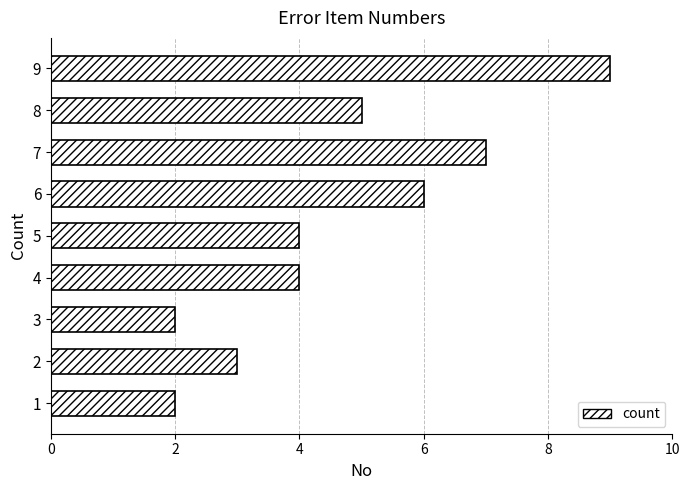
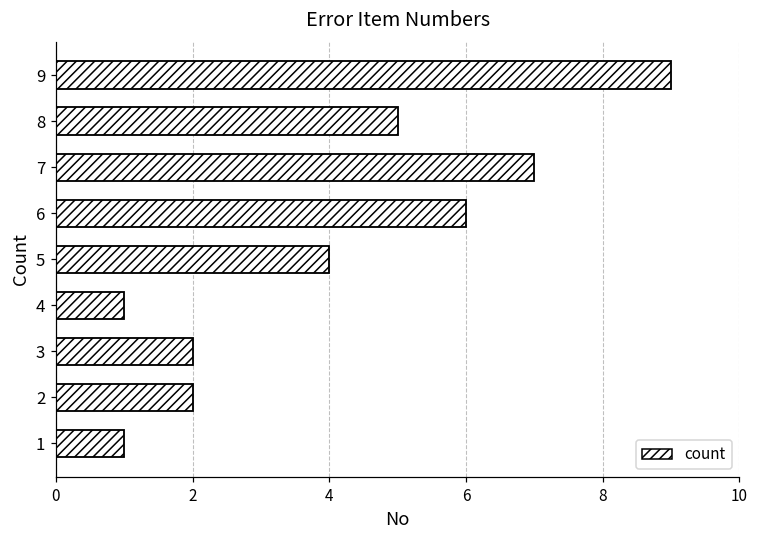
4: 4 -> 1
2: 3 -> 2
1: 2 -> 1
